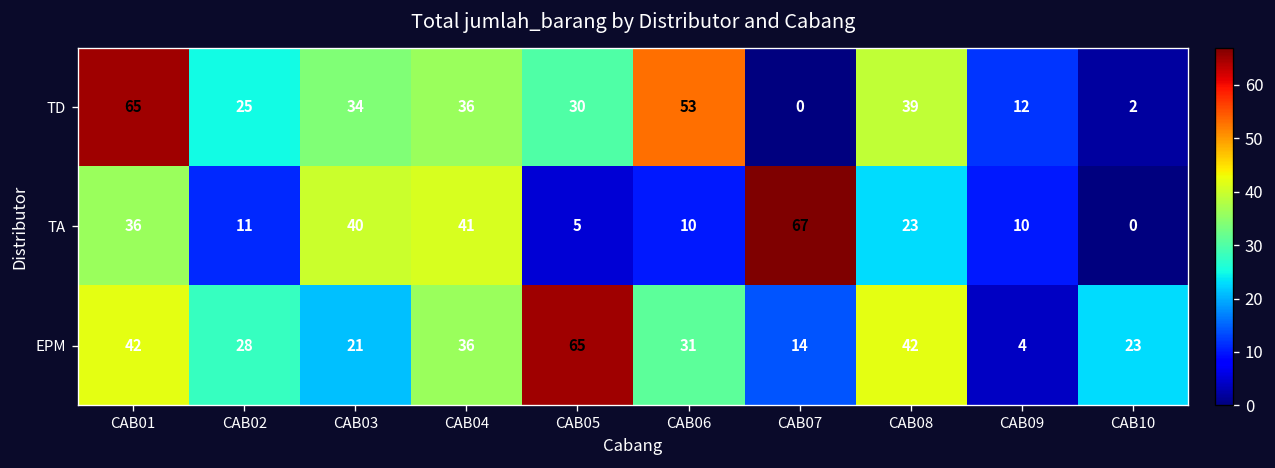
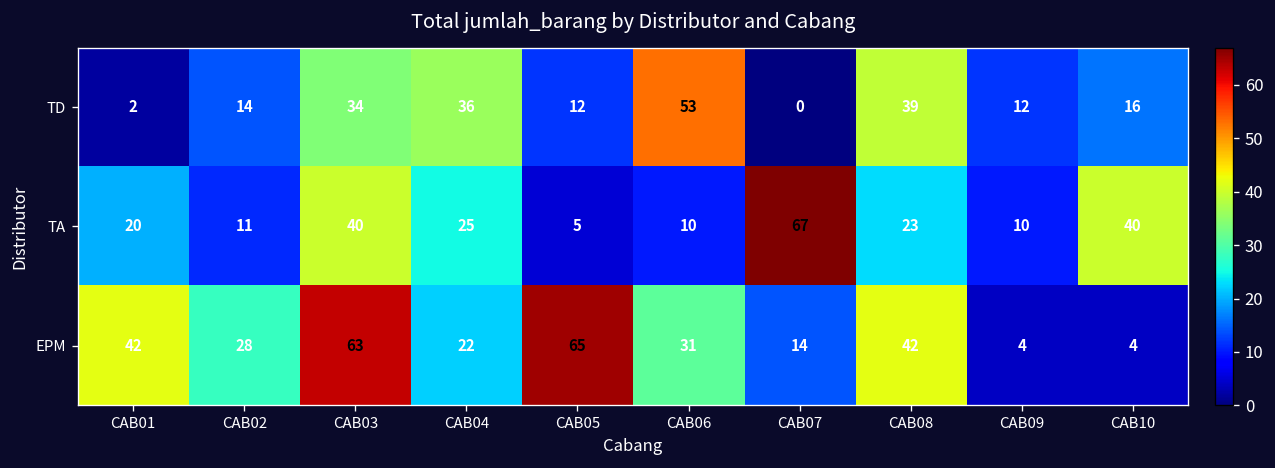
TD, CAB01: 65 -> 2
TD, CAB02: 25 -> 14
TD, CAB05: 30 -> 12
TD, CAB10: 2 -> 16
TA, CAB01: 36 -> 20
TA, CAB04: 41 -> 25
TA, CAB10: 0 -> 40
EPM, CAB03: 21 -> 63
EPM, CAB04: 36 -> 22
EPM, CAB10: 23 -> 4
